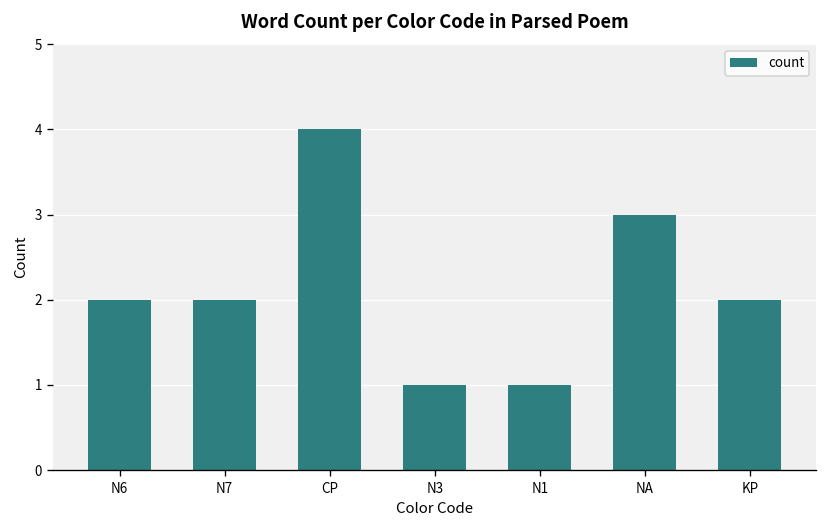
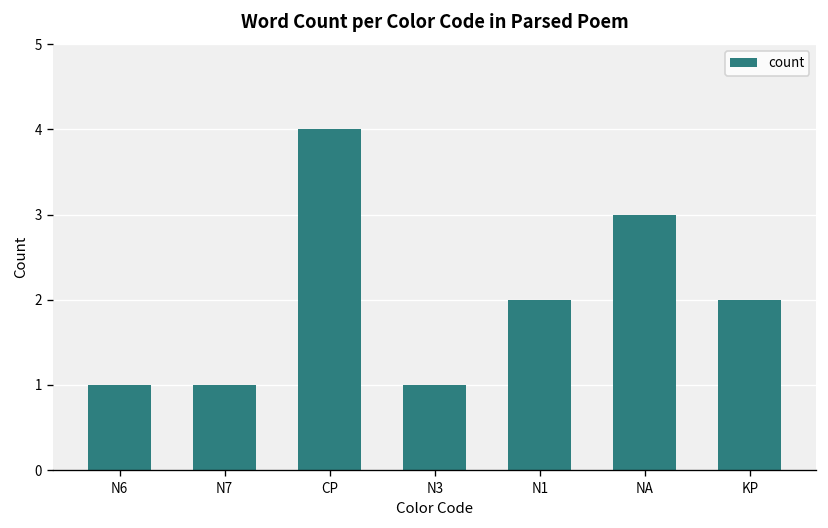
N6: 2 -> 1
N7: 2 -> 1
N1: 1 -> 2
